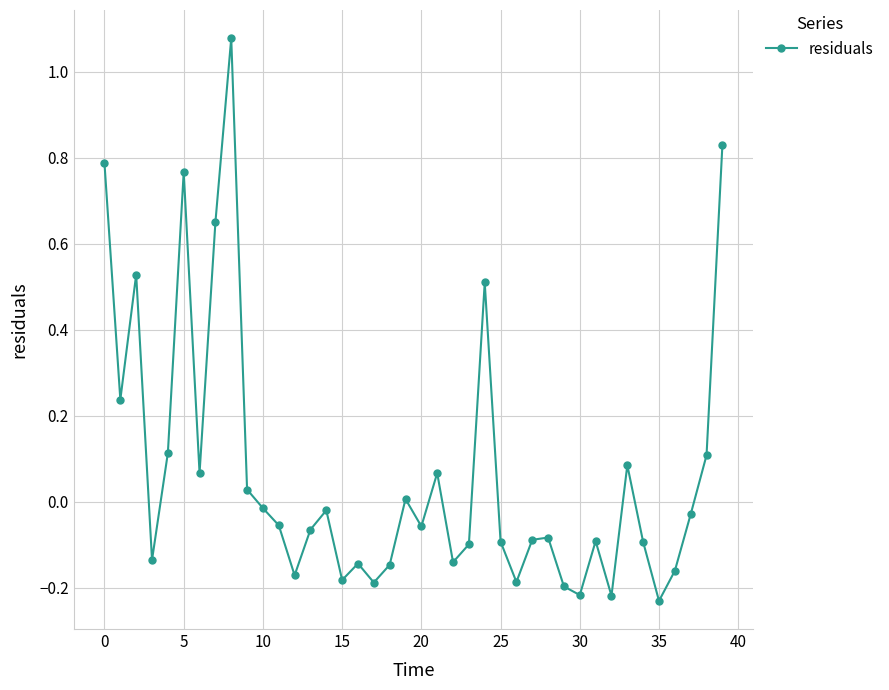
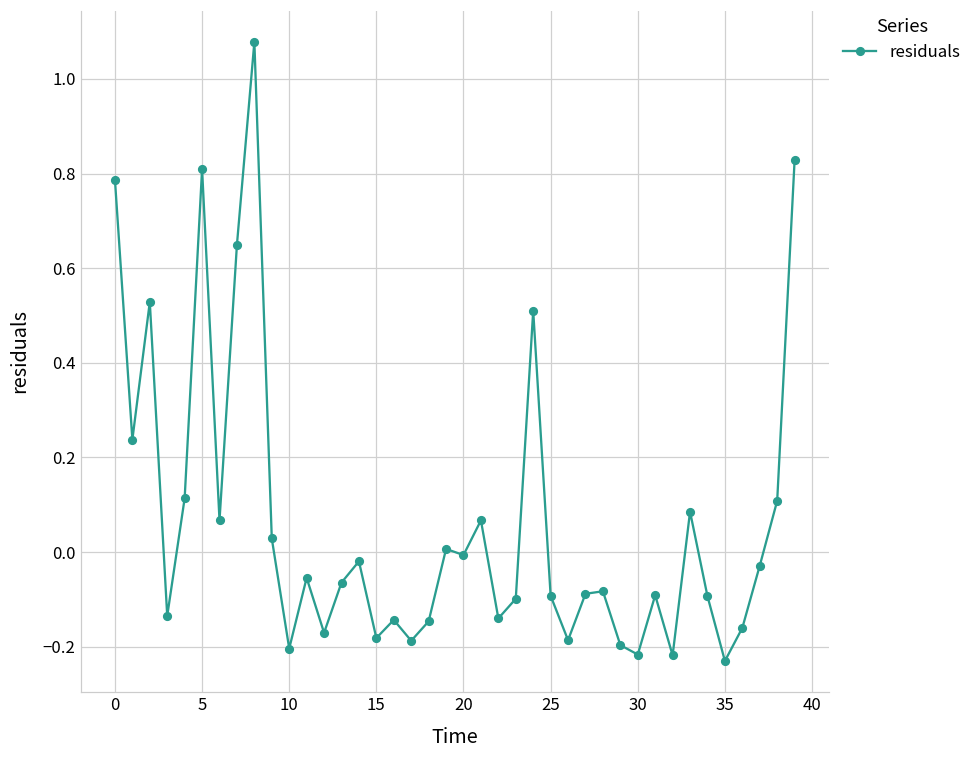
5: 0.77 -> 0.81
10: -0.01 -> -0.20
20: -0.06 -> -0.01
